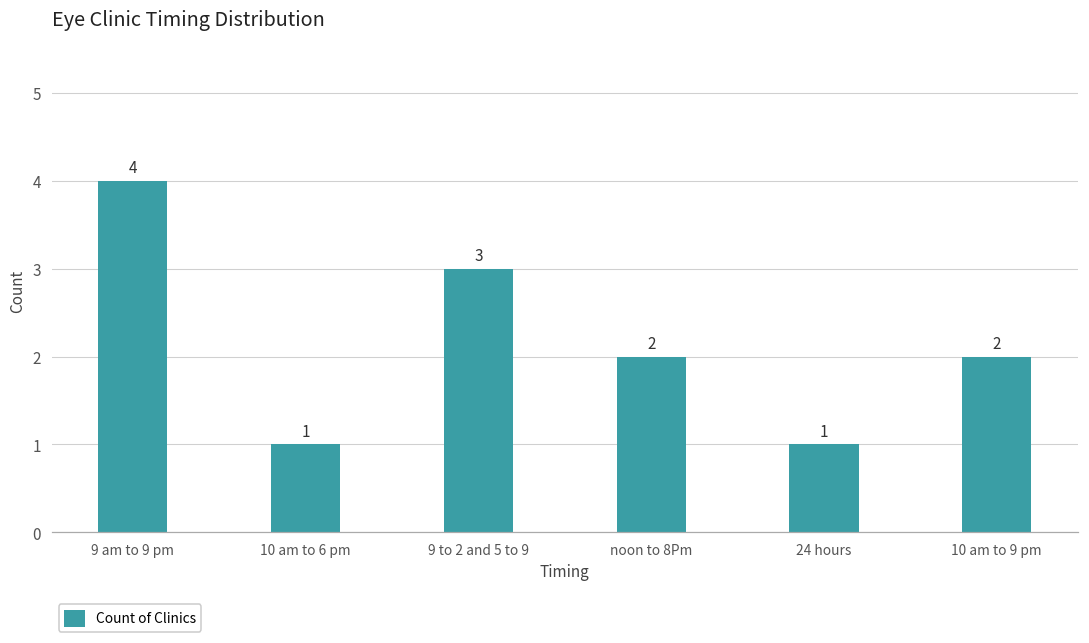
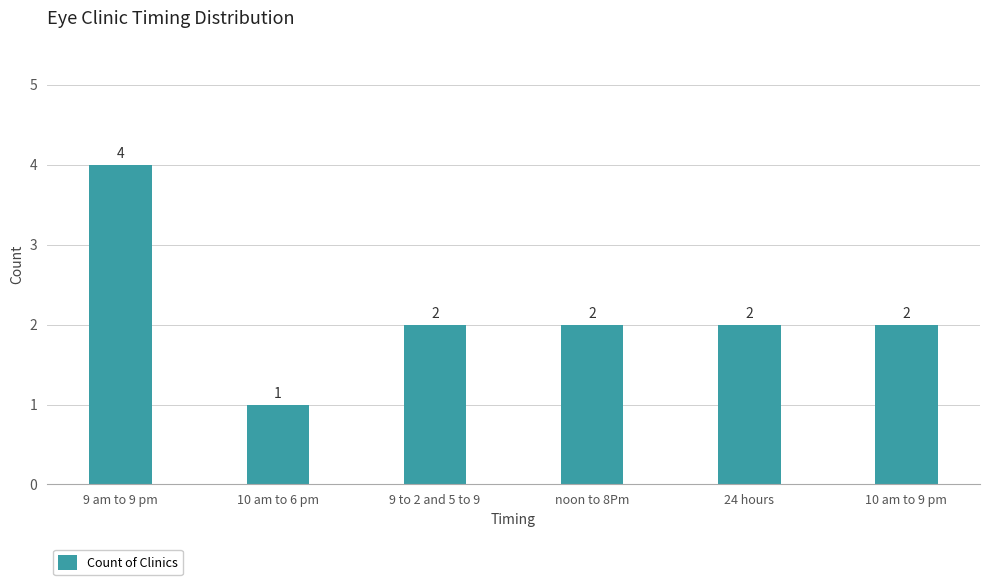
9 to 2 and 5 to 9: 3 -> 2
24 hours: 1 -> 2
